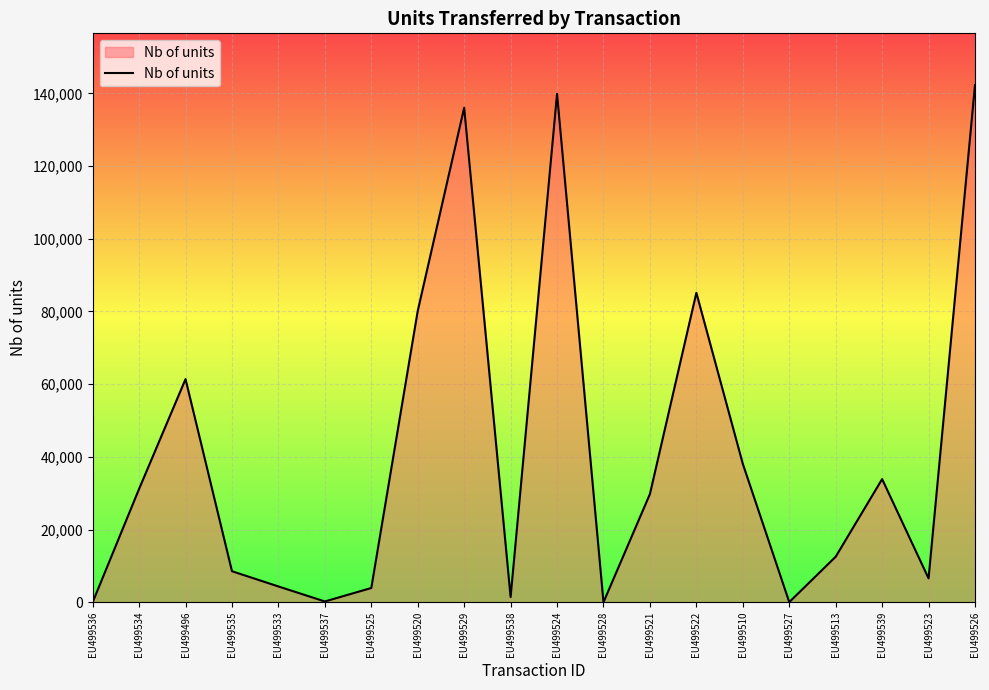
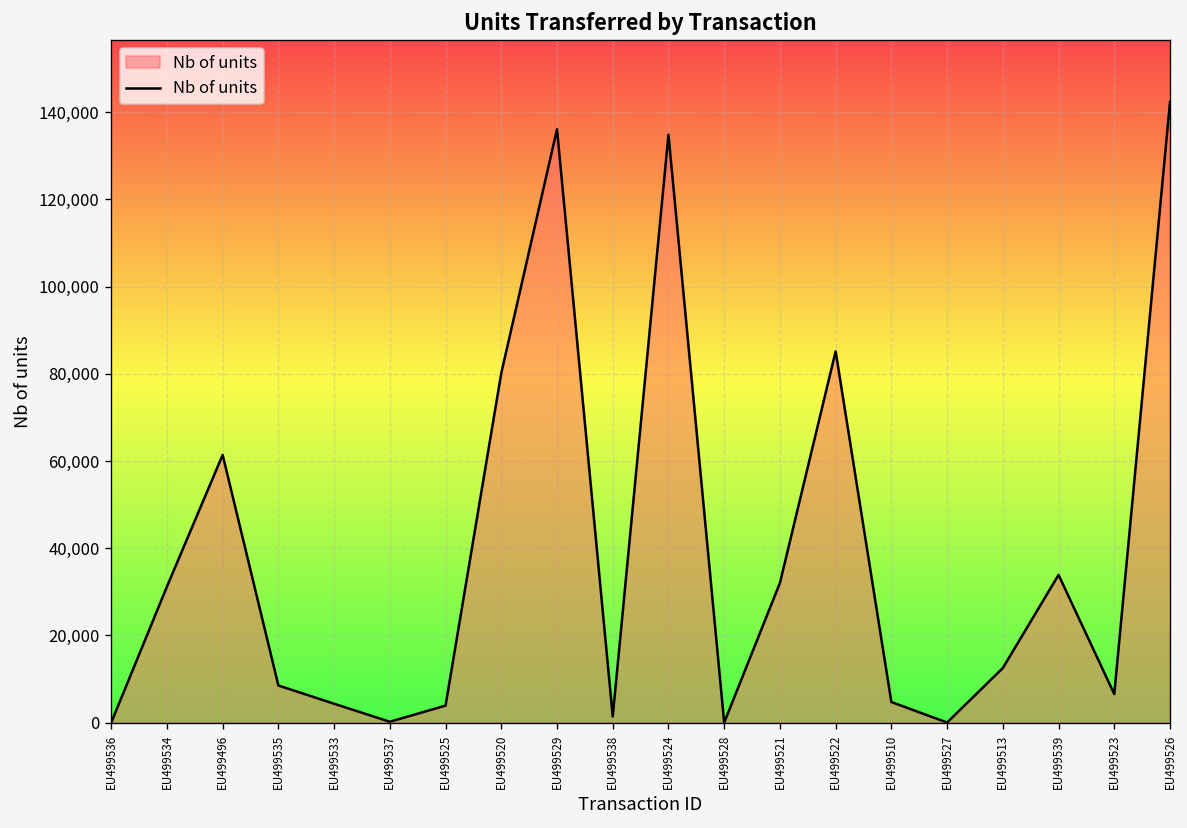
EU499524: 140,000 -> 135,000
EU499521: 30,000 -> 32,000
EU499510: 38,000 -> 5,000
